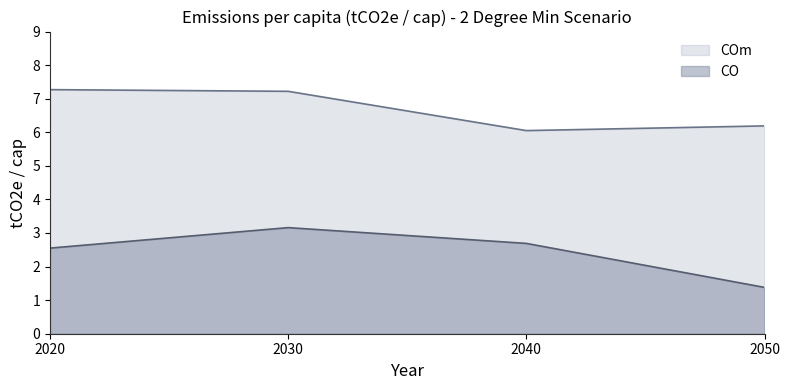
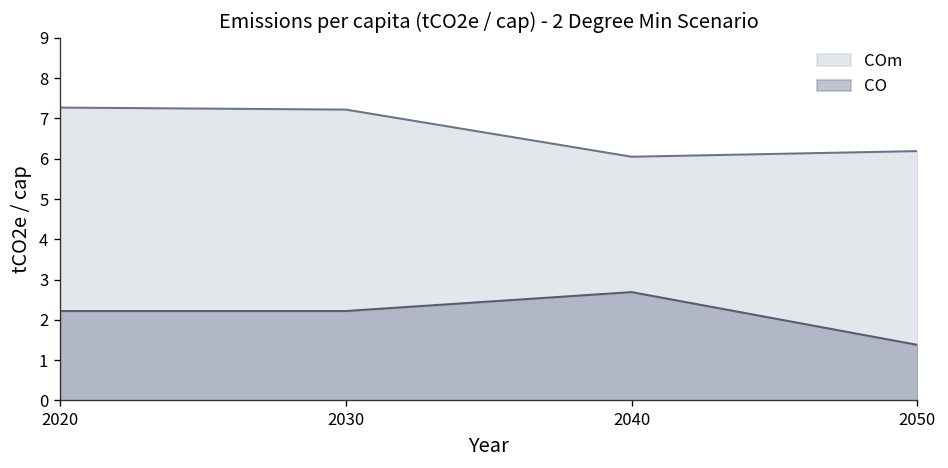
CO, 2020: 2.6 -> 2.2
CO, 2030: 3.2 -> 2.2
